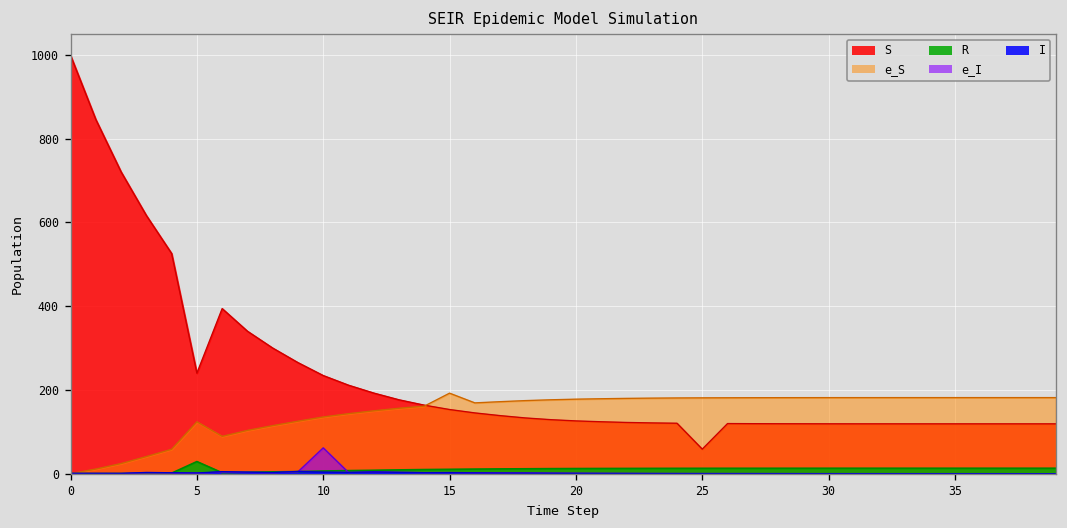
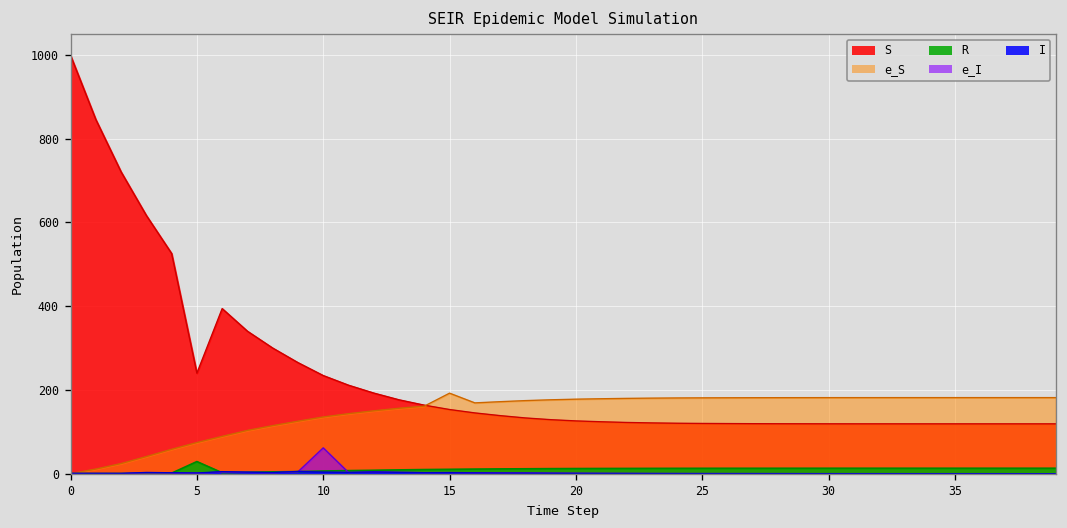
e_S, 5: 120 -> 70
S, 25: 60 -> 120
